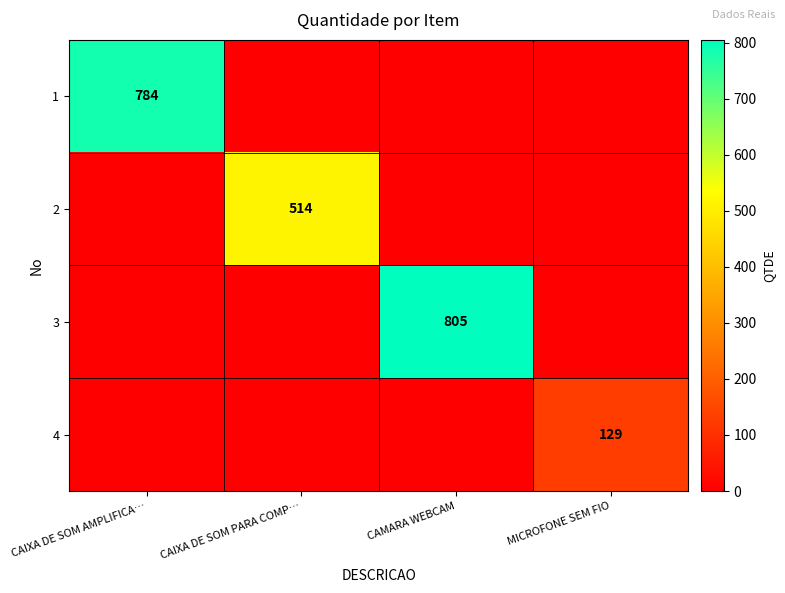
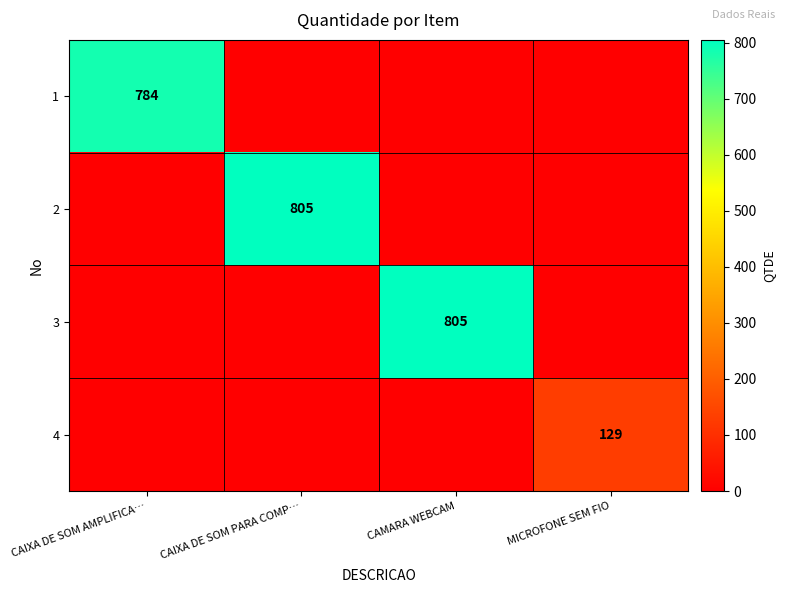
2, CAIXA DE SOM PARA COMP…: 514 -> 805
